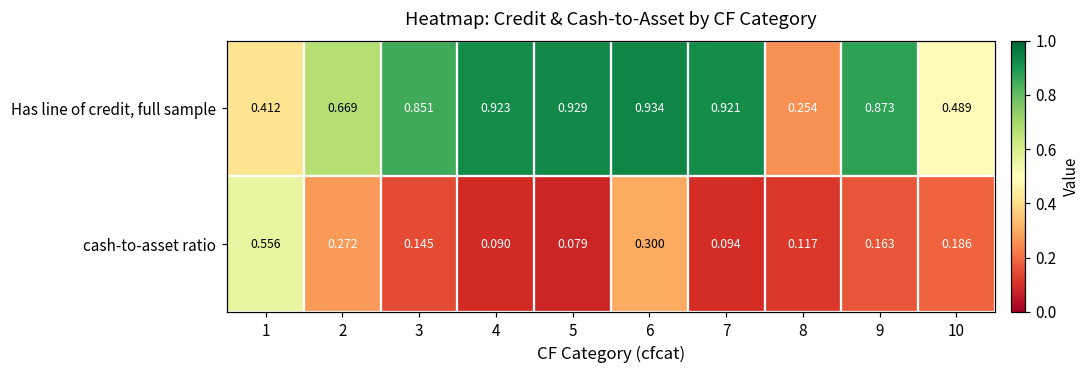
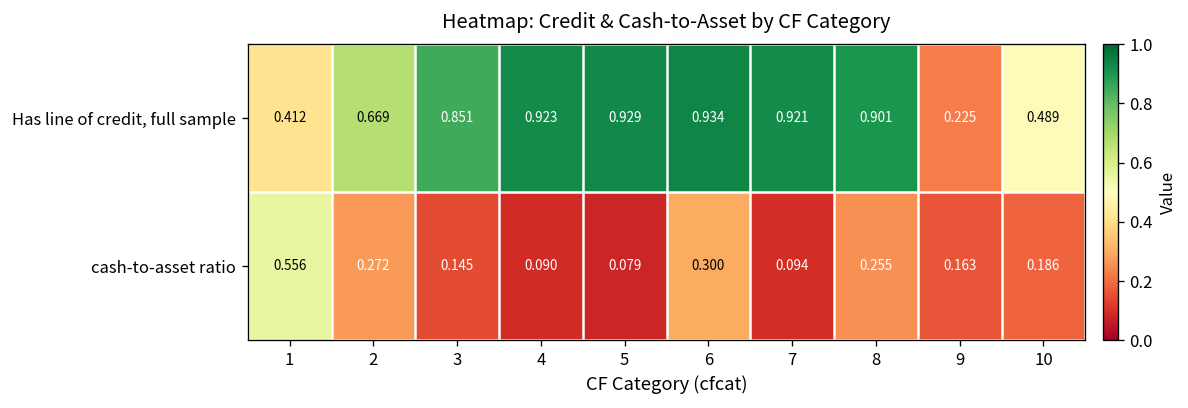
Has line of credit, full sample, 8: 0.254 -> 0.901
Has line of credit, full sample, 9: 0.873 -> 0.225
cash-to-asset ratio, 8: 0.117 -> 0.255
